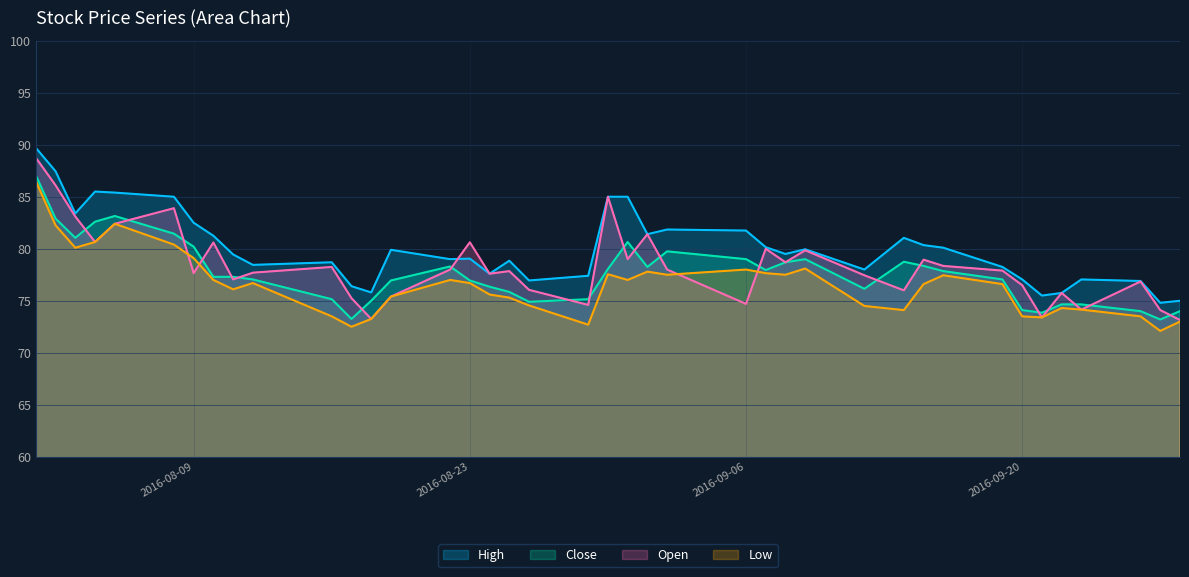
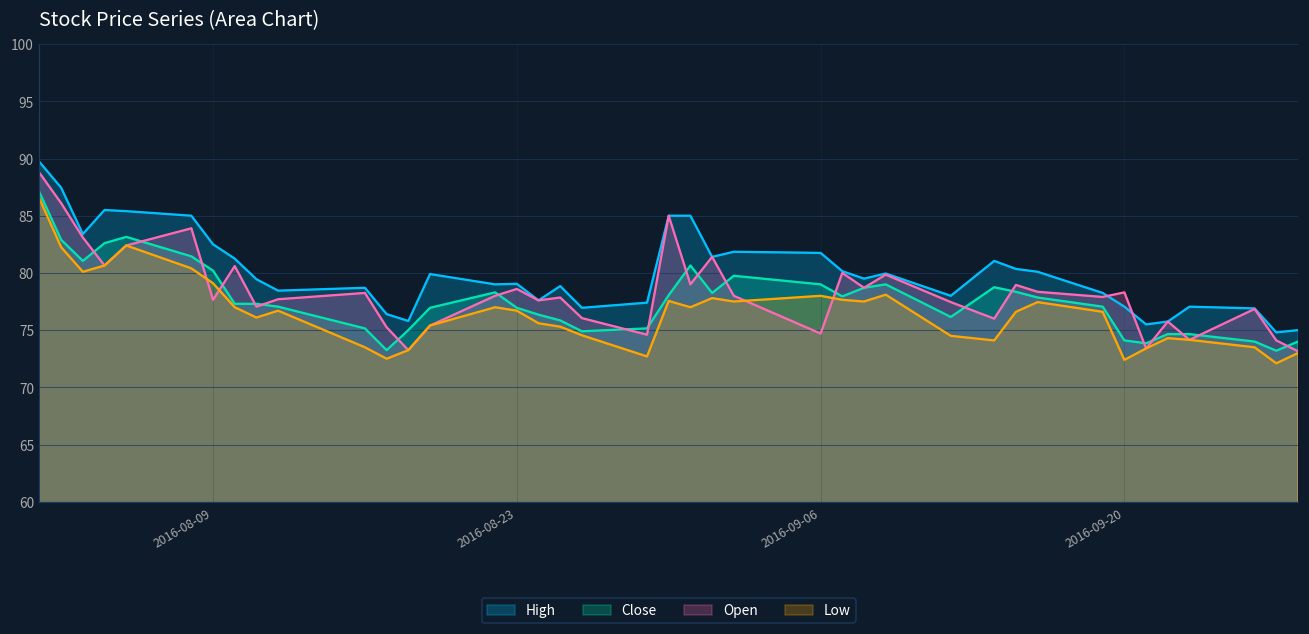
Open, 2016-08-23: 80.6 -> 78.6
Open, 2016-09-20: 76.5 -> 78.3
Low, 2016-09-20: 73.5 -> 72.4
